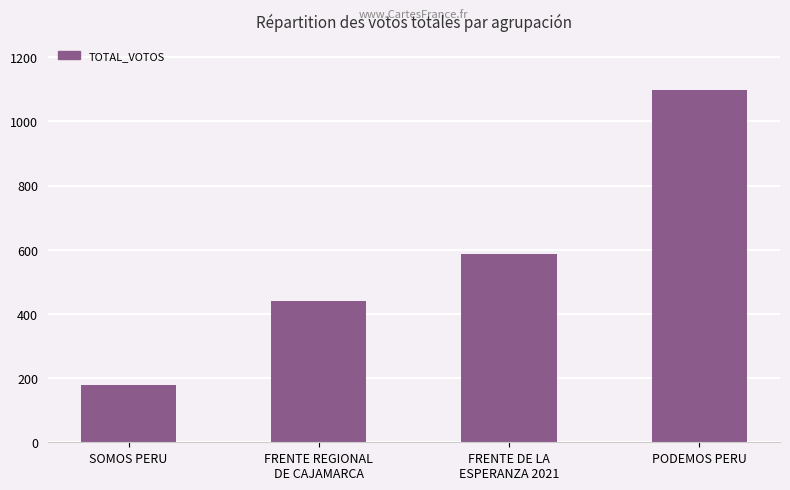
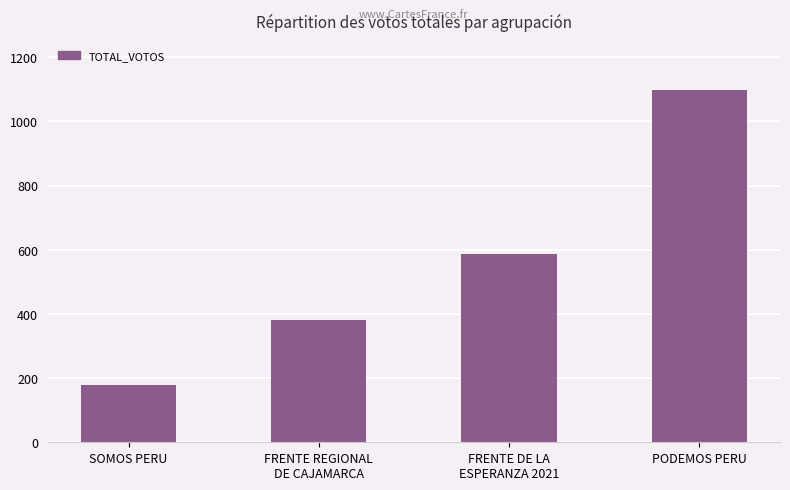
FRENTE REGIONAL DE CAJAMARCA: 440 -> 380
